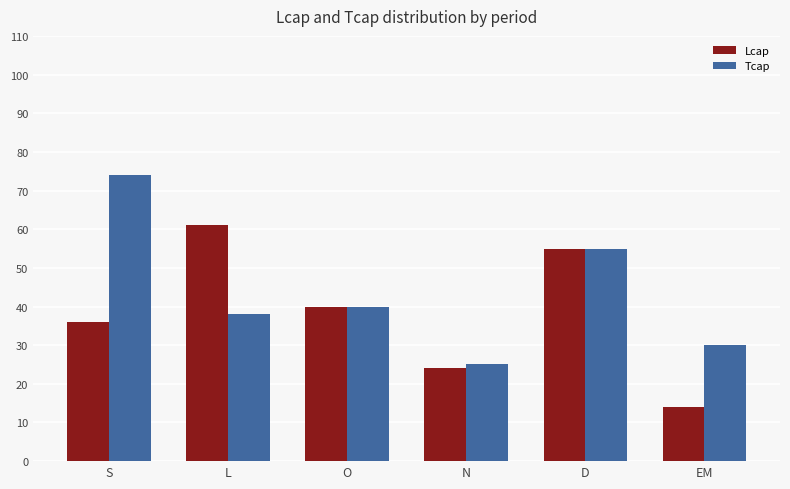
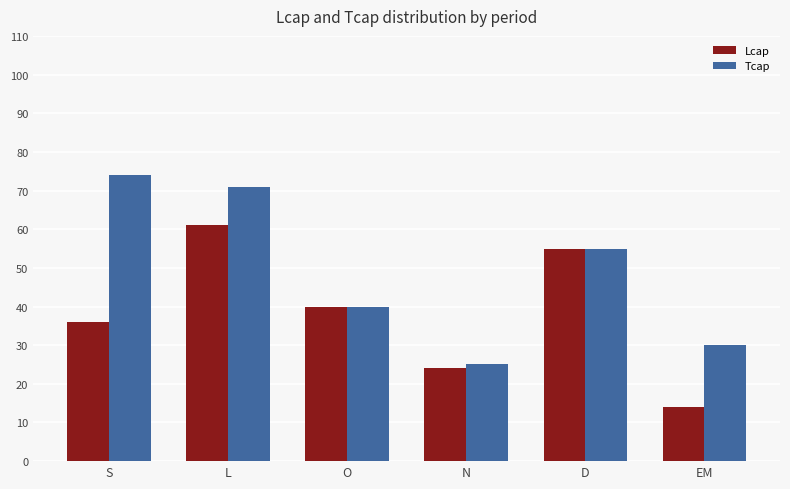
Tcap, L: 38 -> 71
